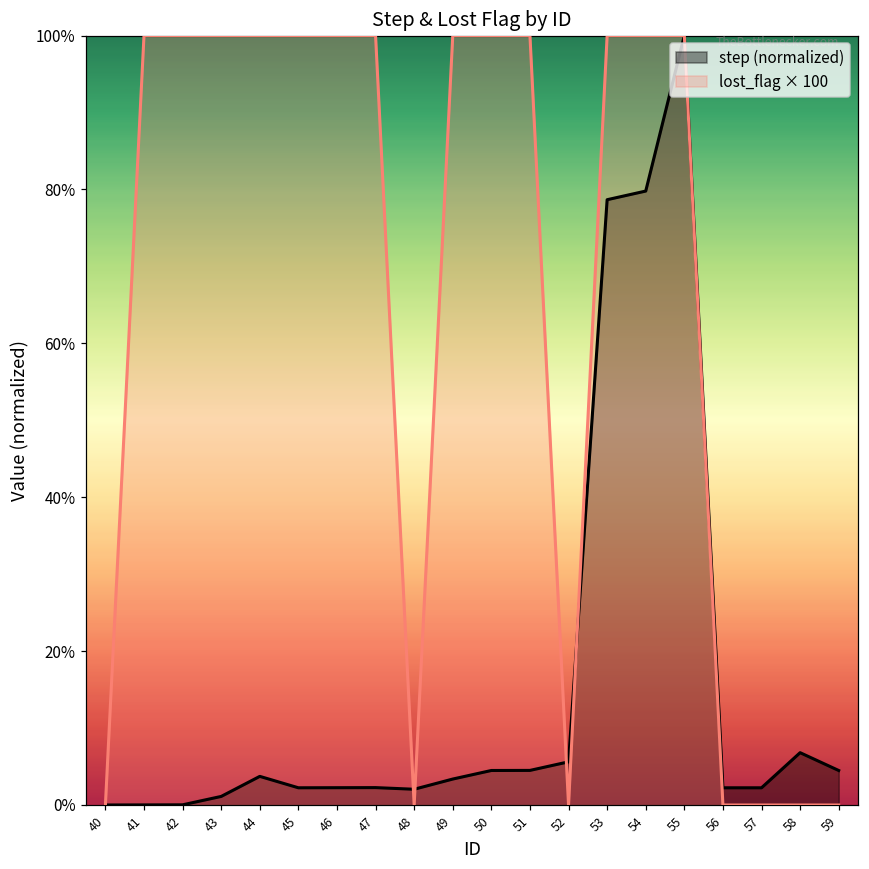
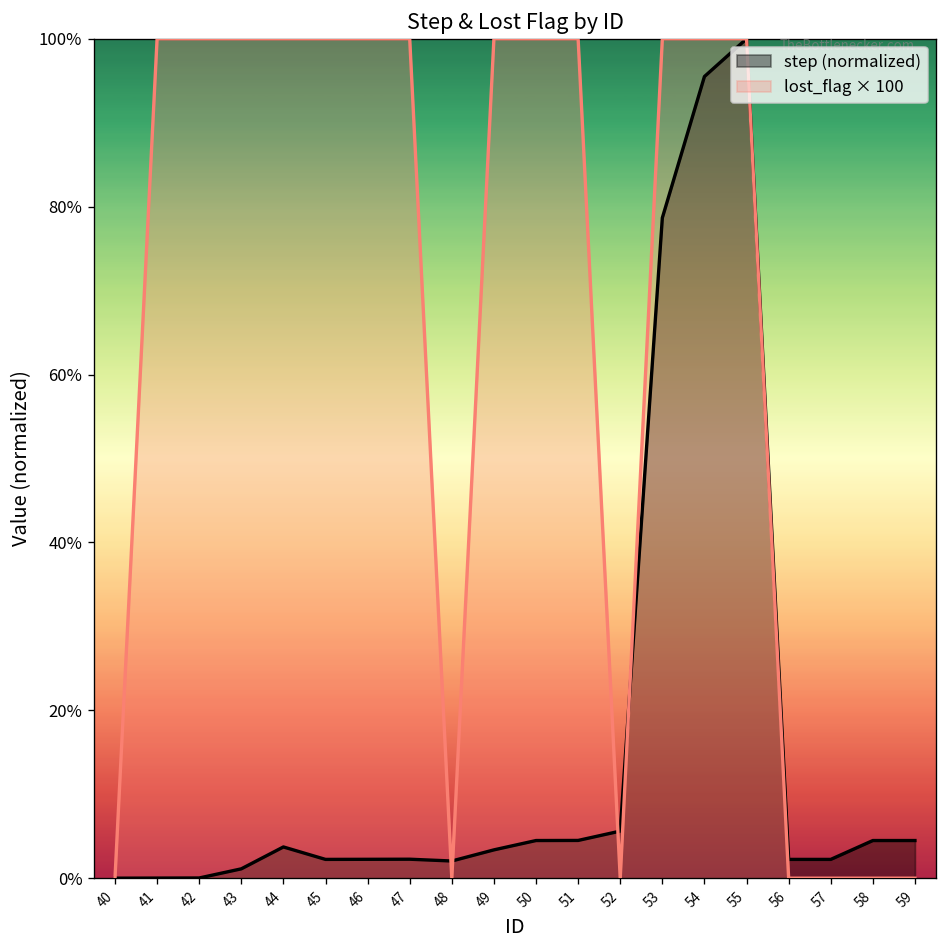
step (normalized), 54: 80% -> 96%
step (normalized), 58: 7% -> 4%
